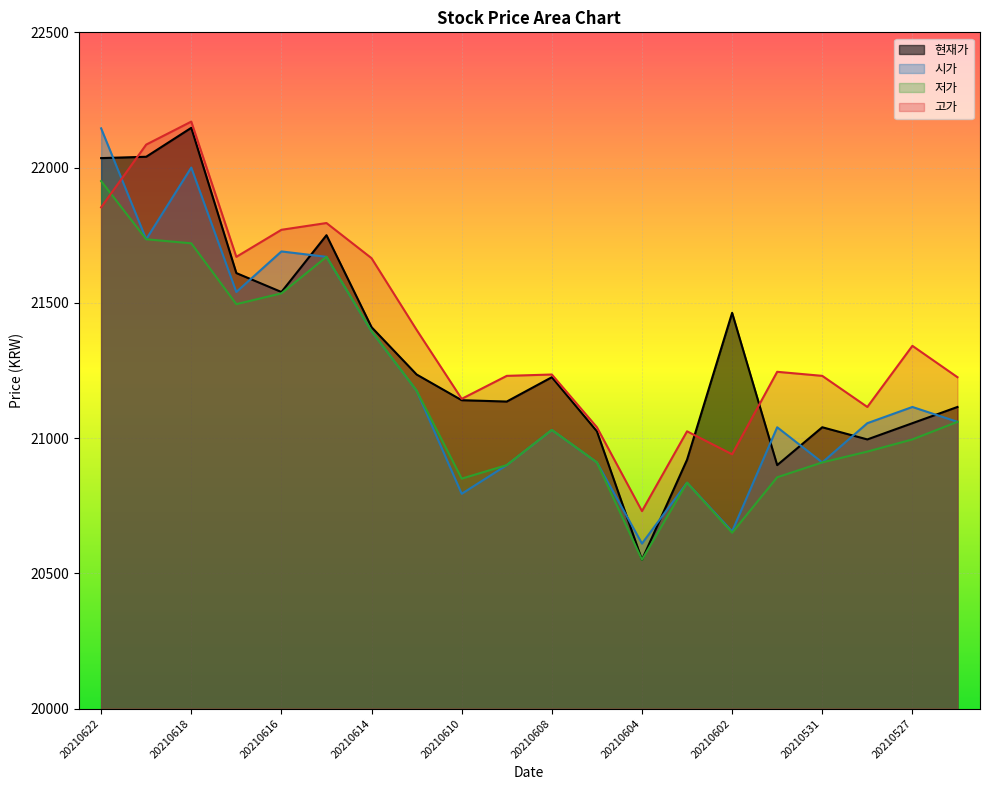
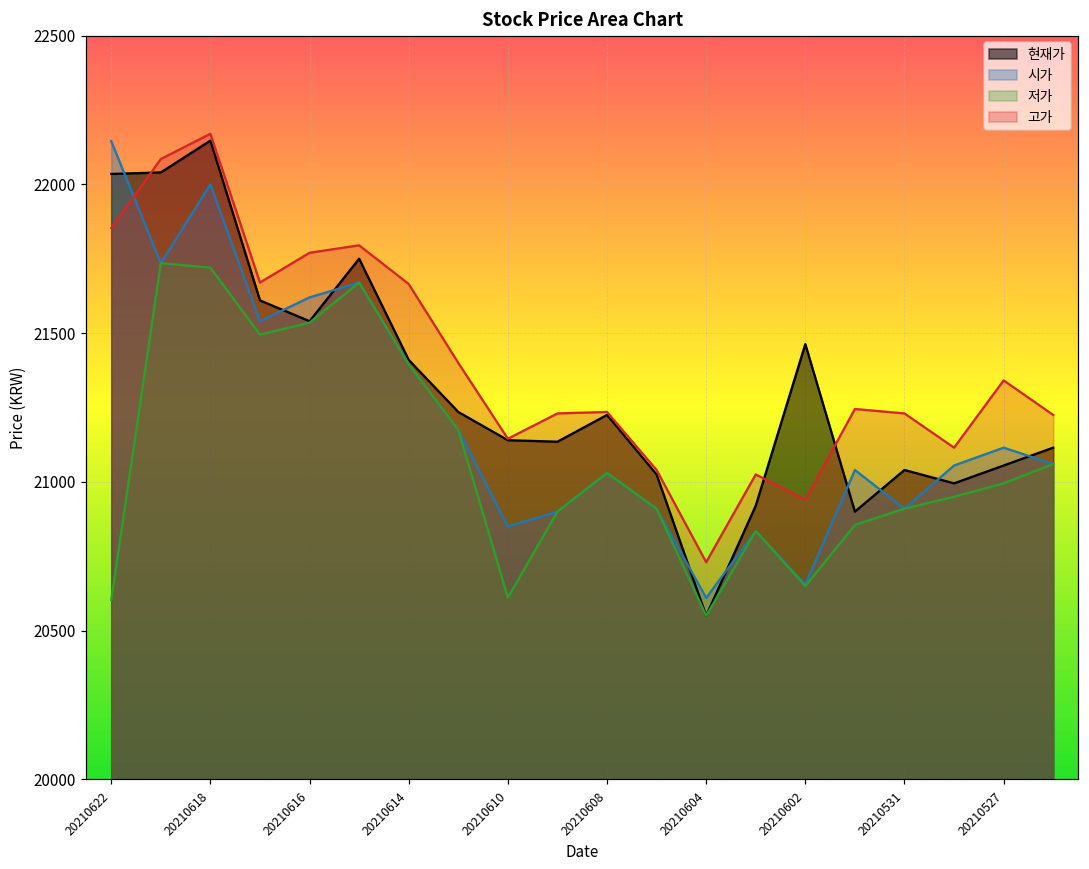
저가, 20210622: 21950 -> 20600
시가, 20210616: 21690 -> 21620
시가, 20210610: 20790 -> 20850
저가, 20210610: 20850 -> 20610
